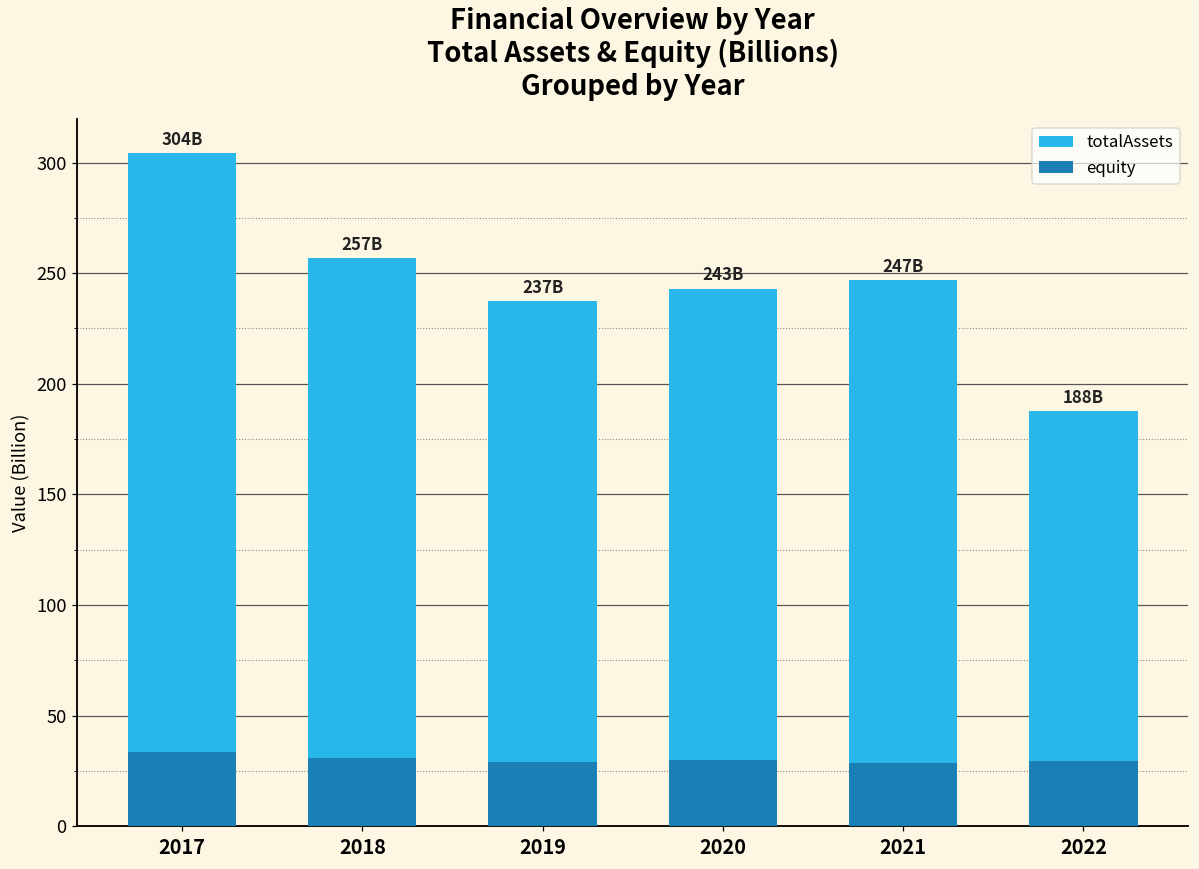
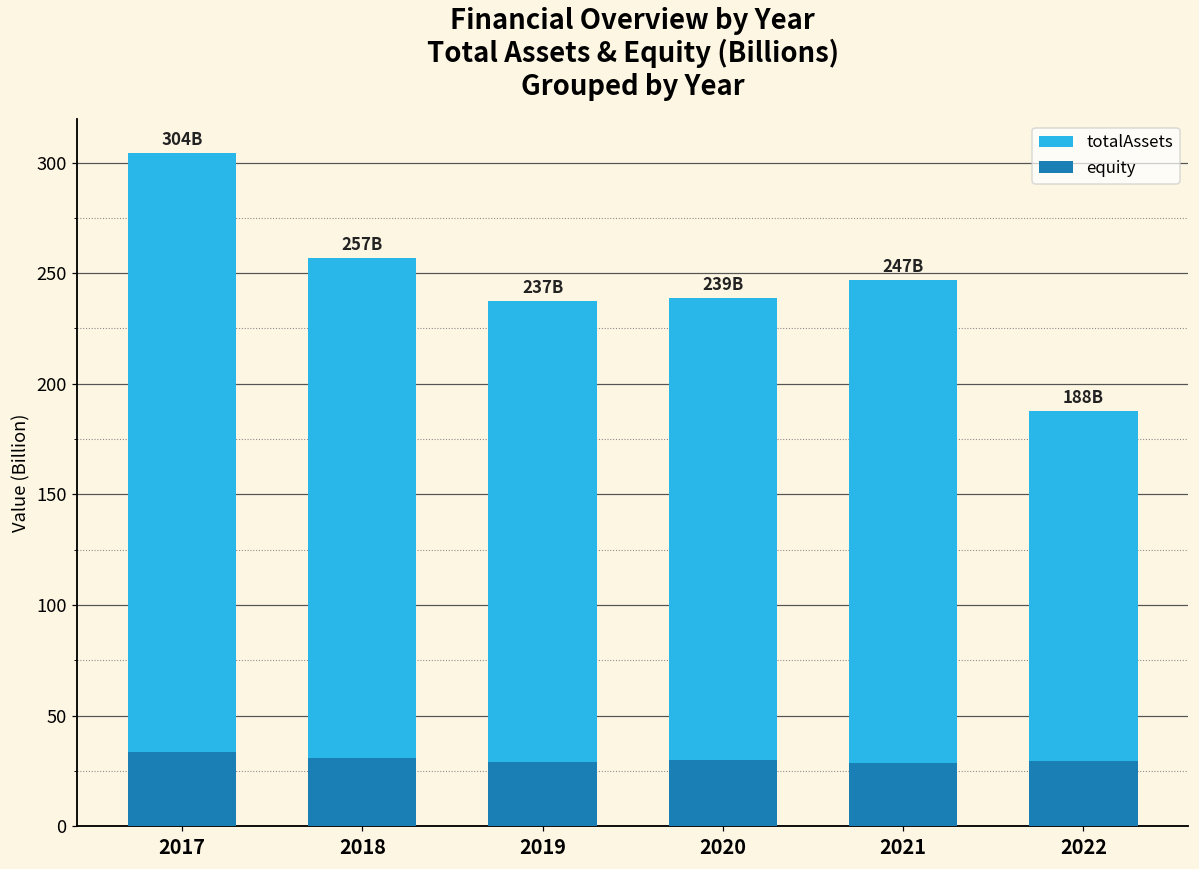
totalAssets, 2020: 243B -> 239B
